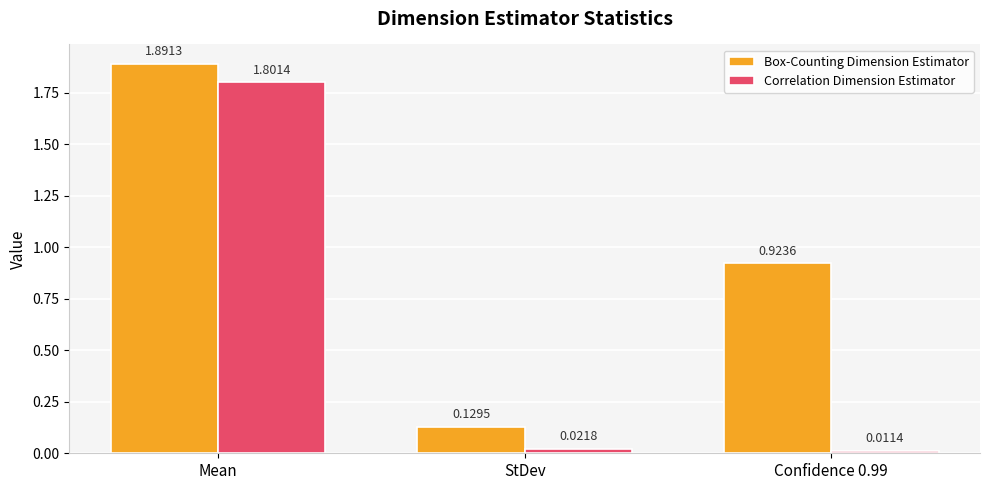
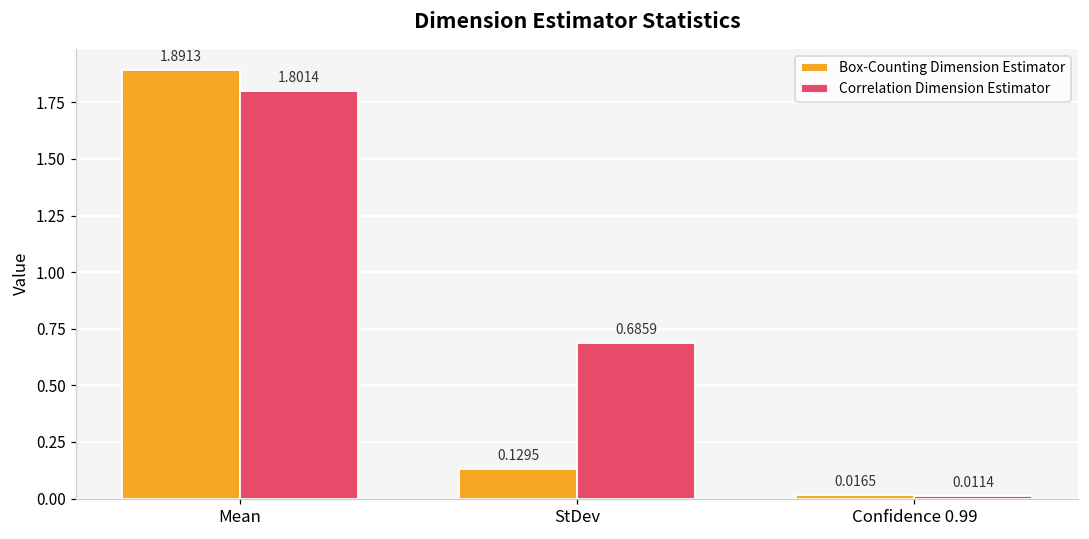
Correlation Dimension Estimator, StDev: 0.0218 -> 0.6859
Box-Counting Dimension Estimator, Confidence 0.99: 0.9236 -> 0.0165
